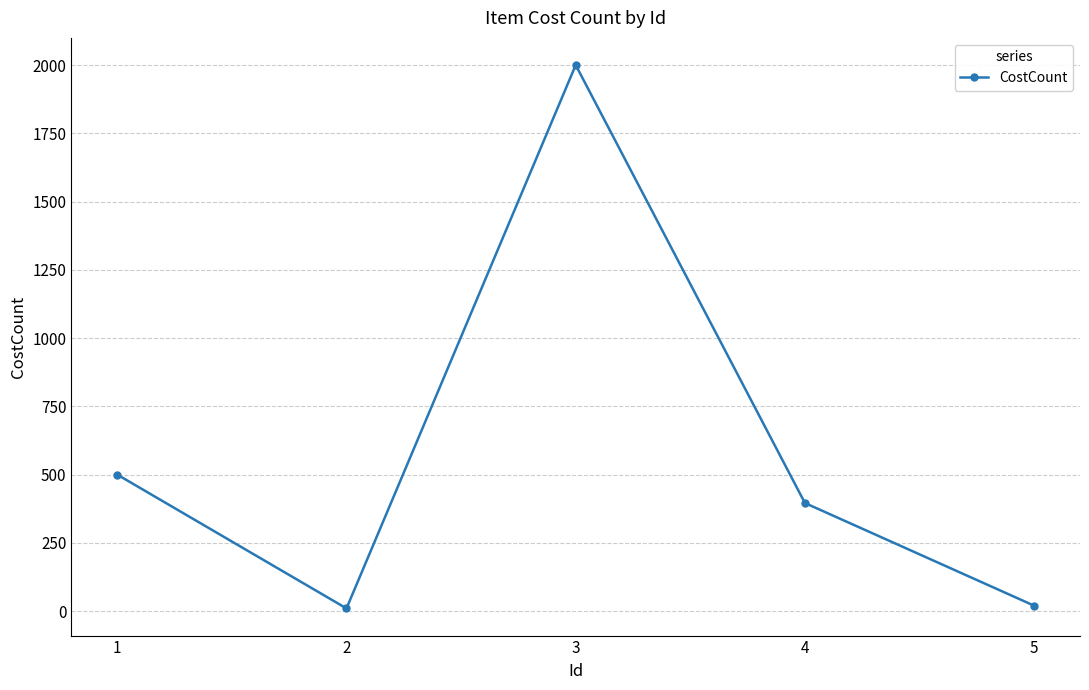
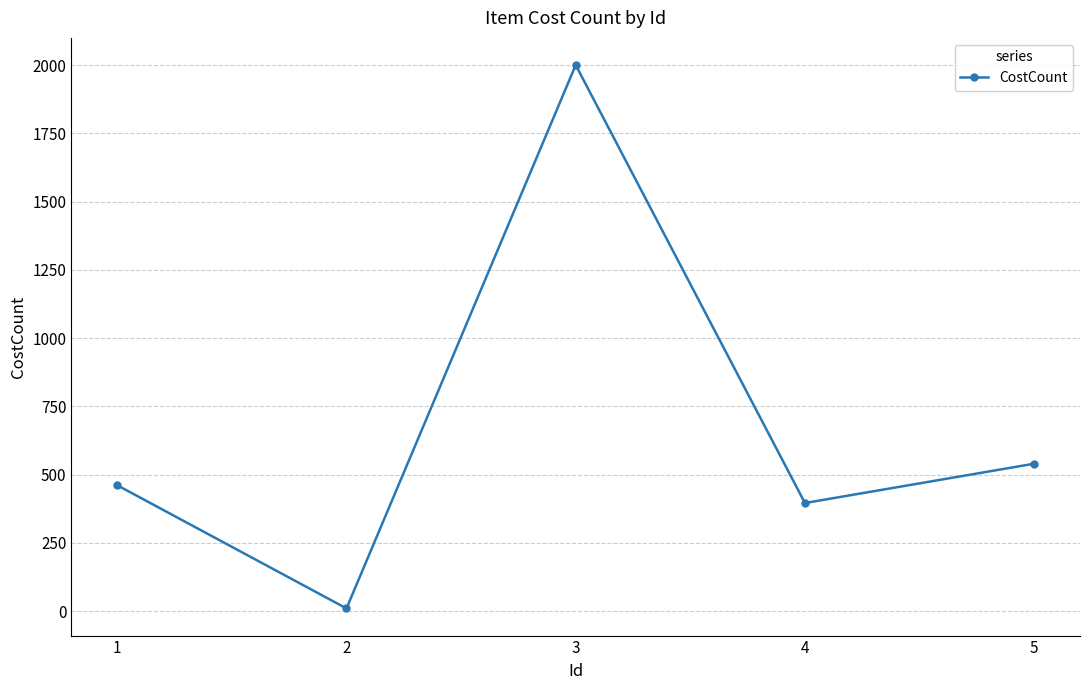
1: 500 -> 460
5: 20 -> 540
